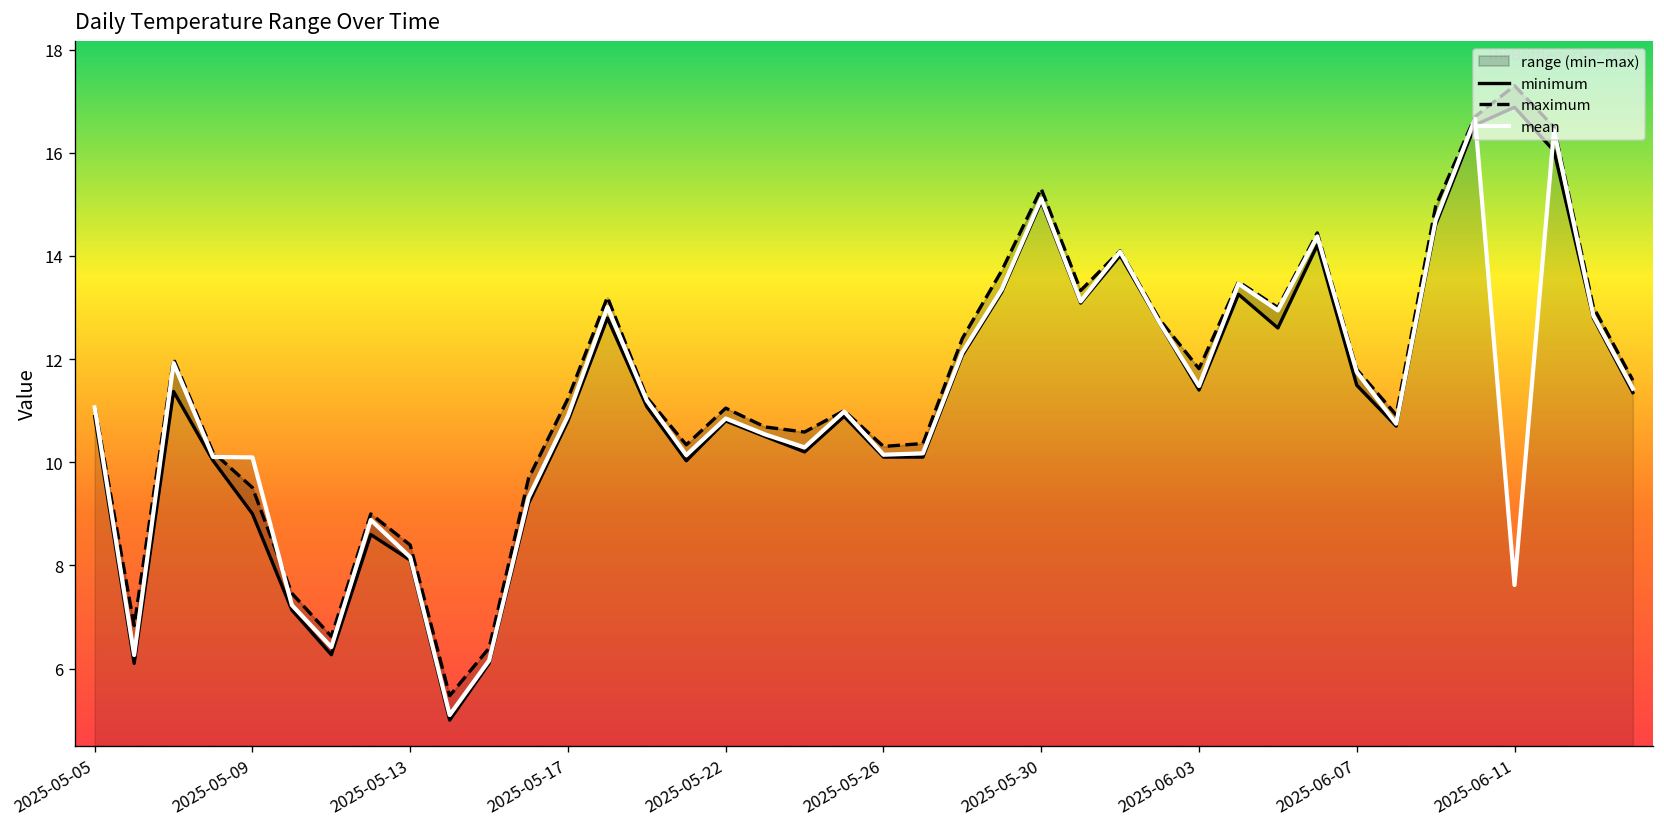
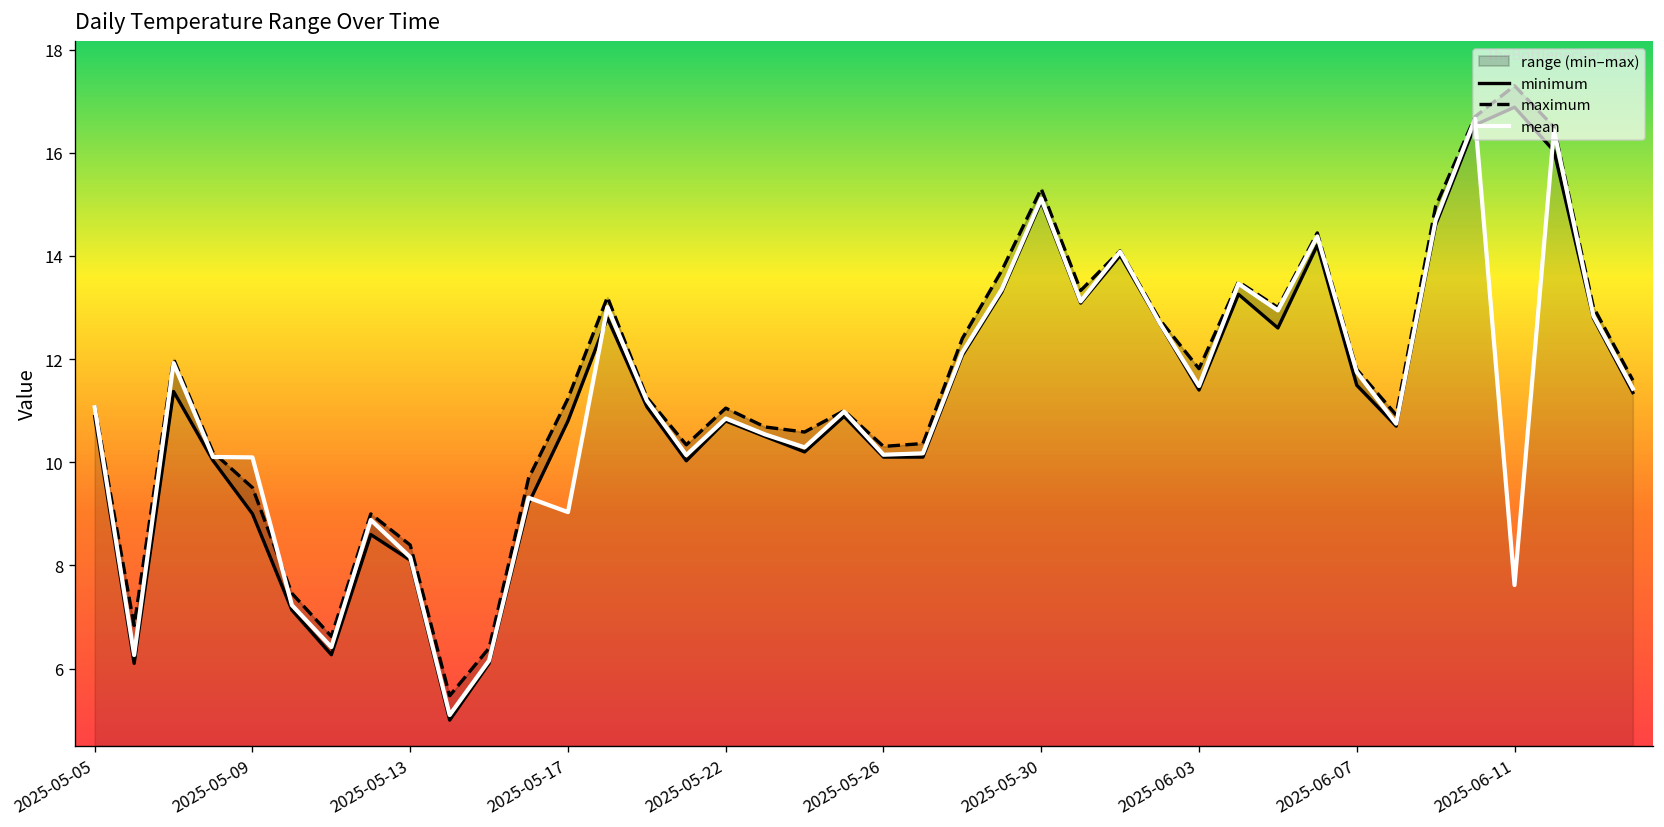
mean, 2025-05-17: 10.9 -> 9.0
